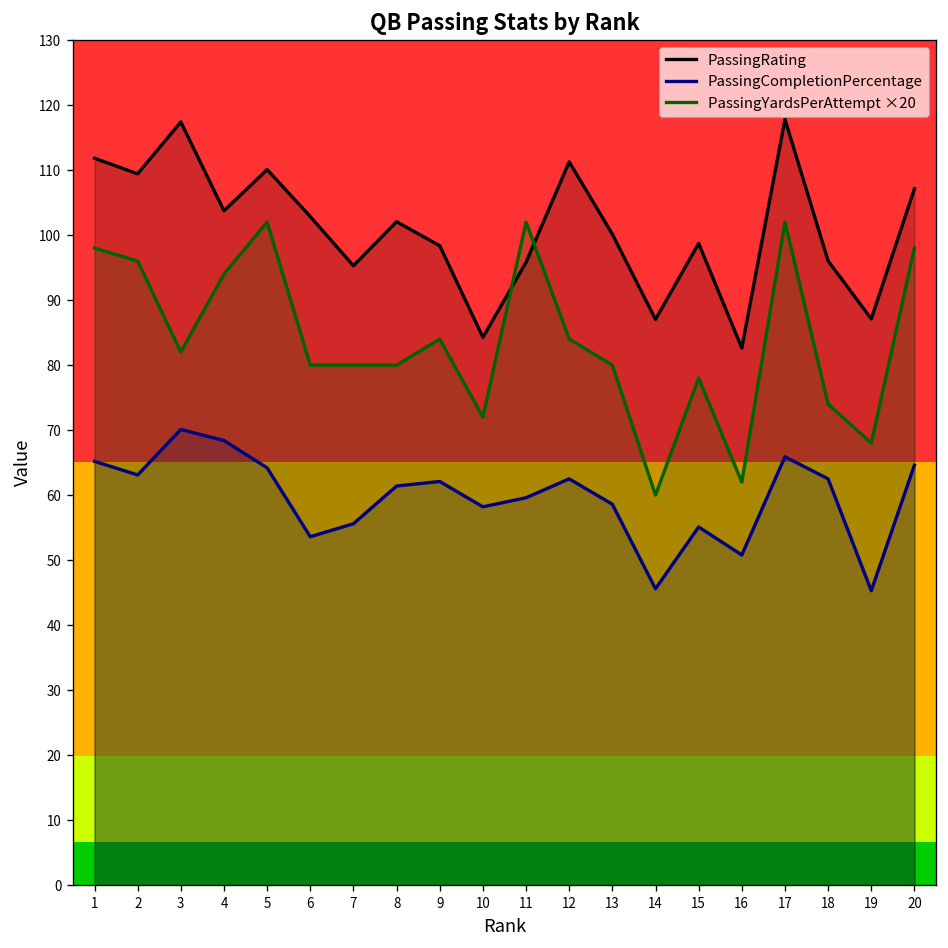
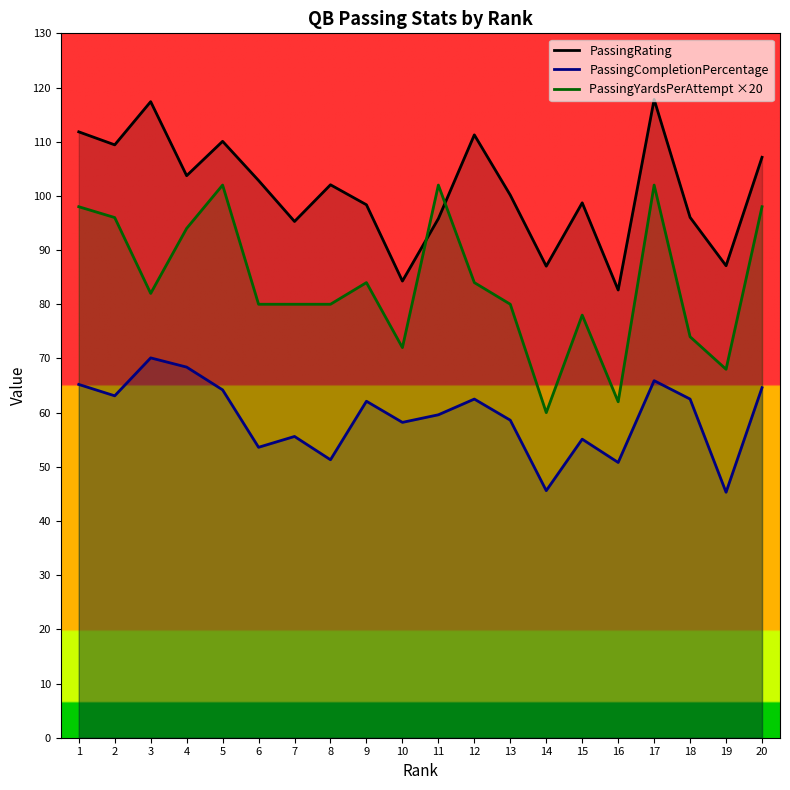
PassingCompletionPercentage, 8: 61 -> 51
